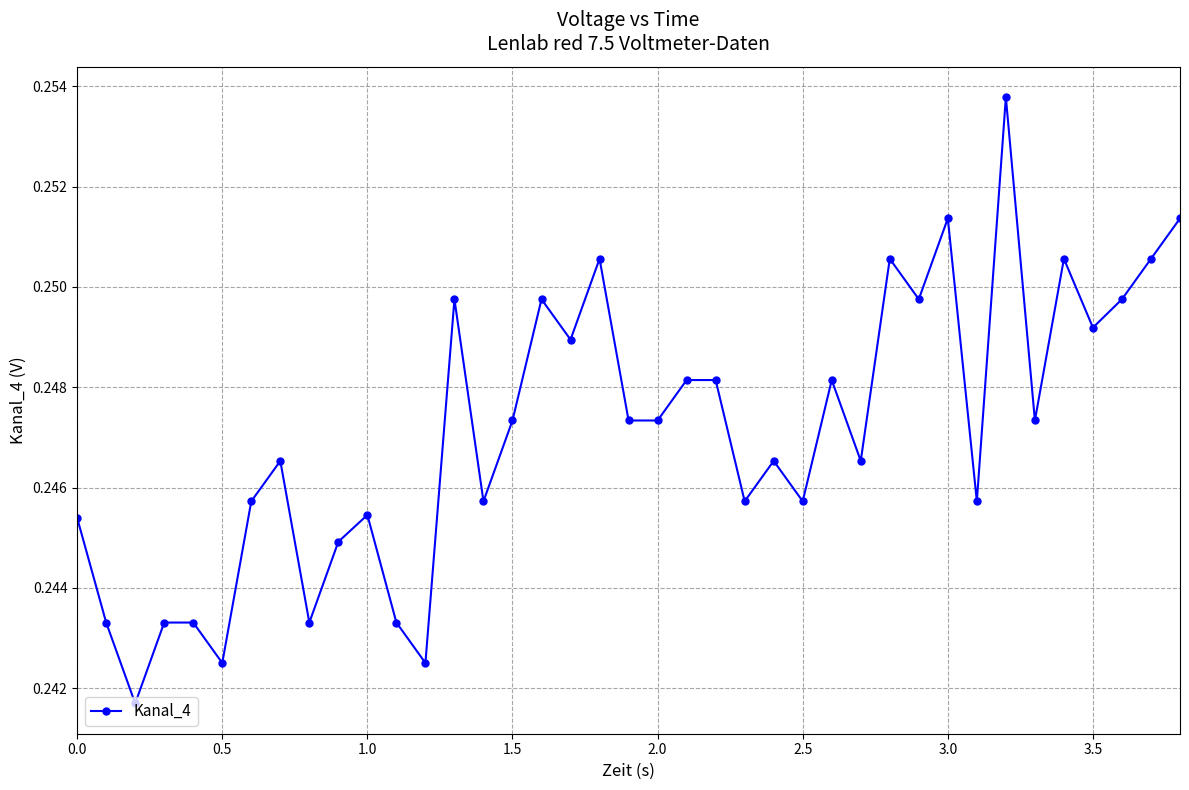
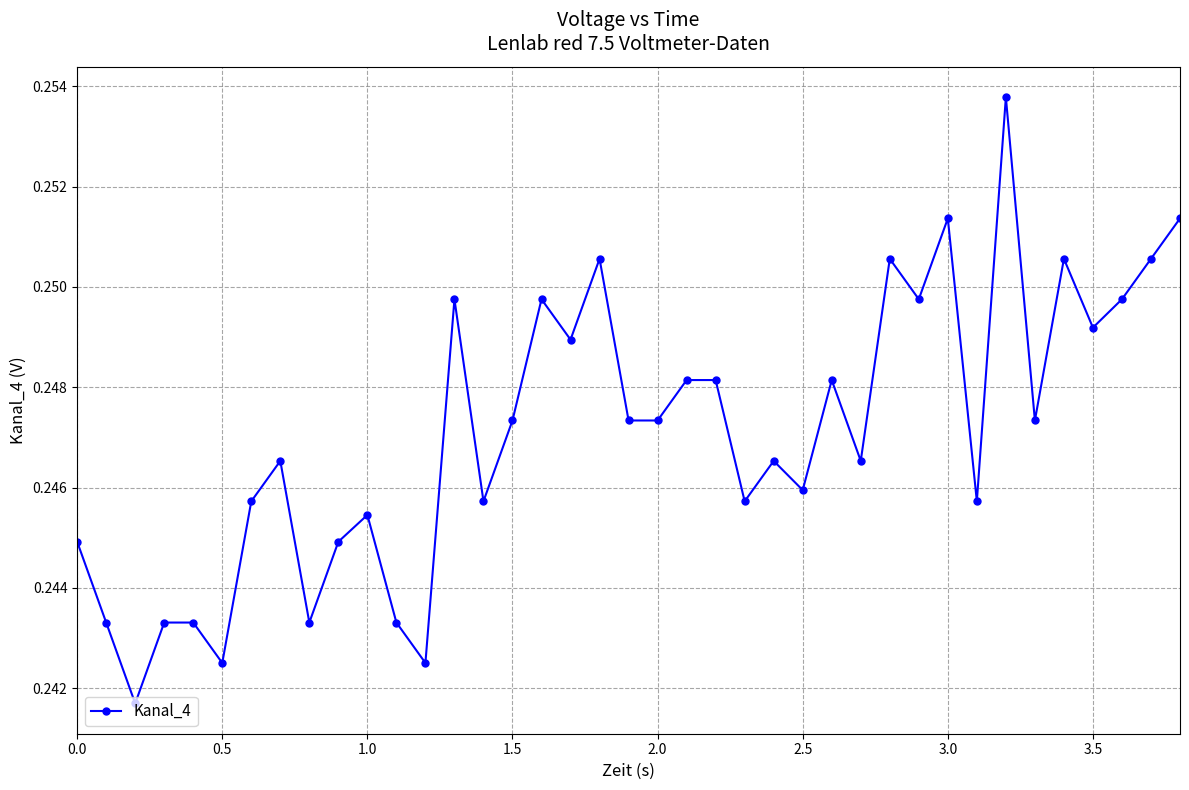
0.0: 0.2454 -> 0.2449
2.5: 0.2457 -> 0.2460
